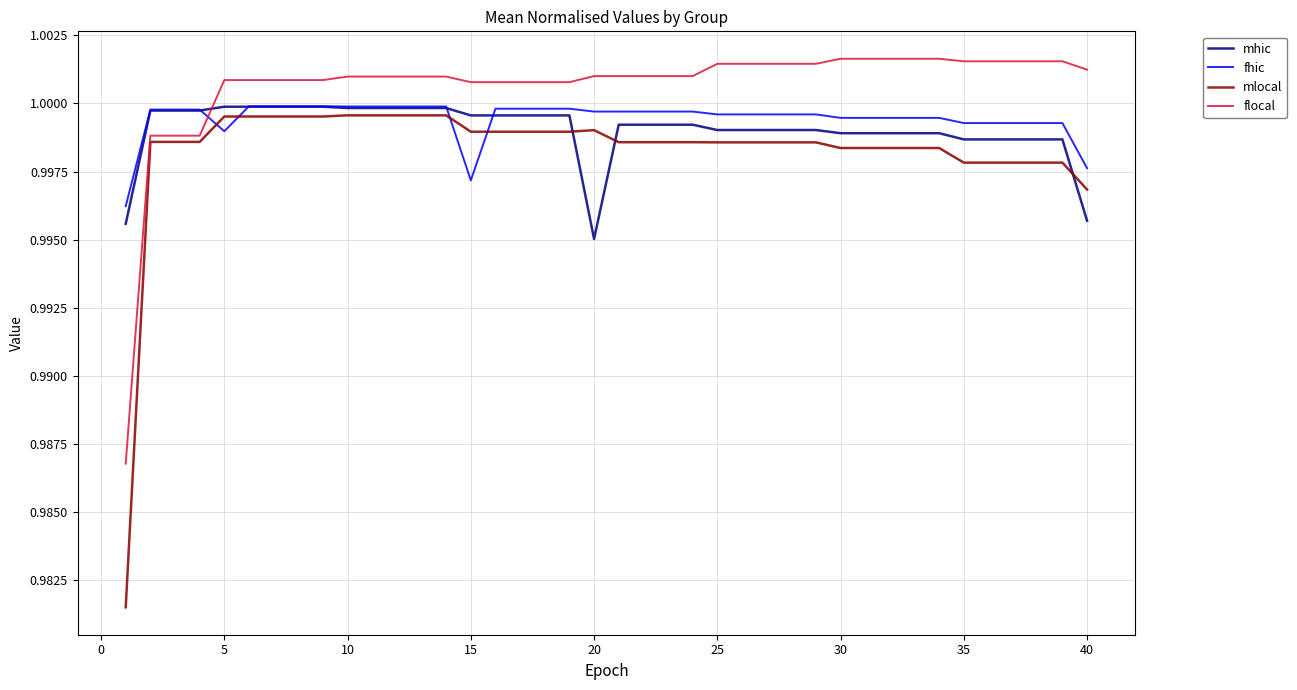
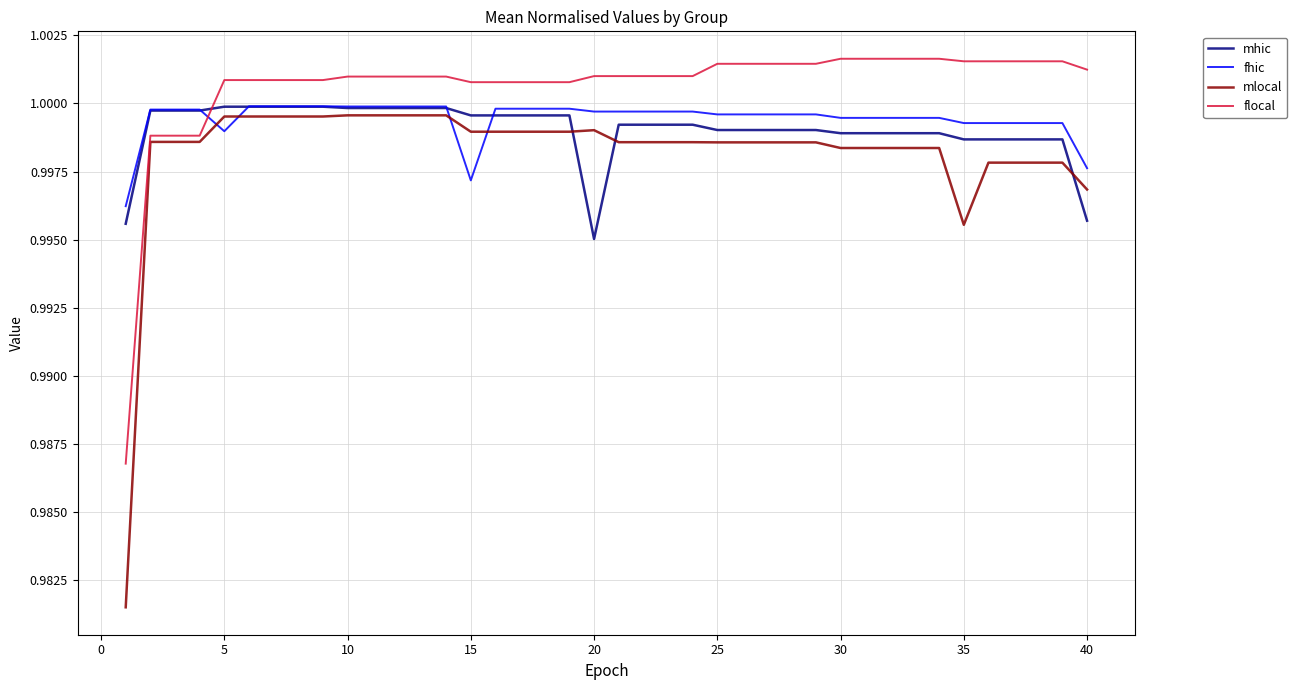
mlocal, 35: 0.9978 -> 0.9955
